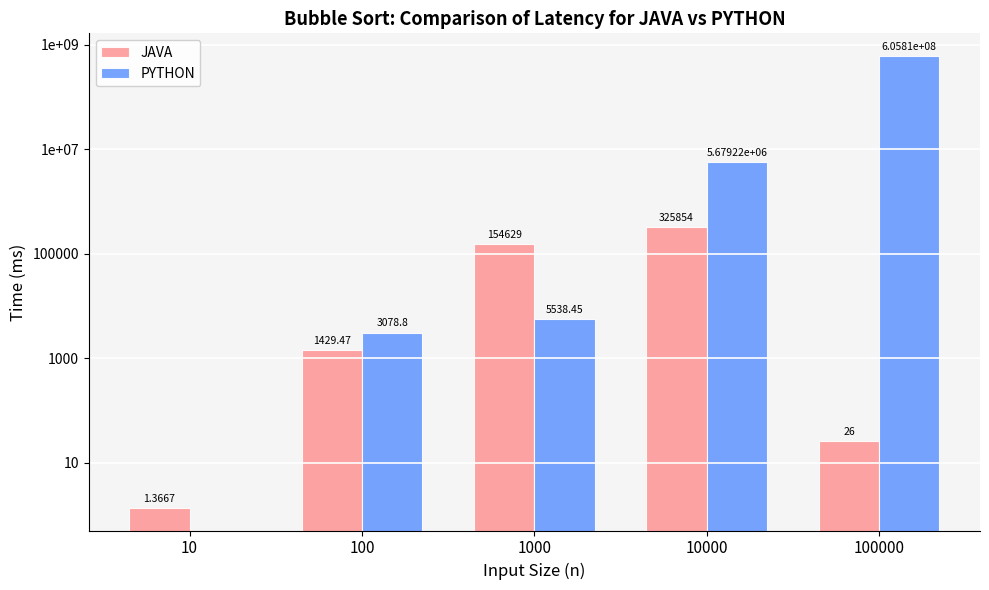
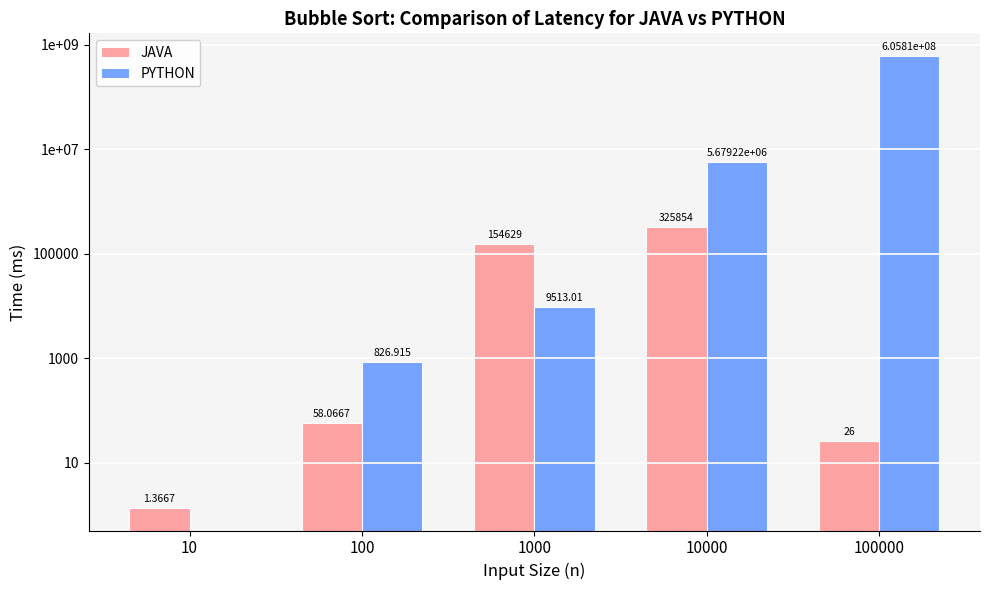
JAVA, 100: 1429.47 -> 58.0667
PYTHON, 100: 3078.8 -> 826.915
PYTHON, 1000: 5538.45 -> 9513.01
